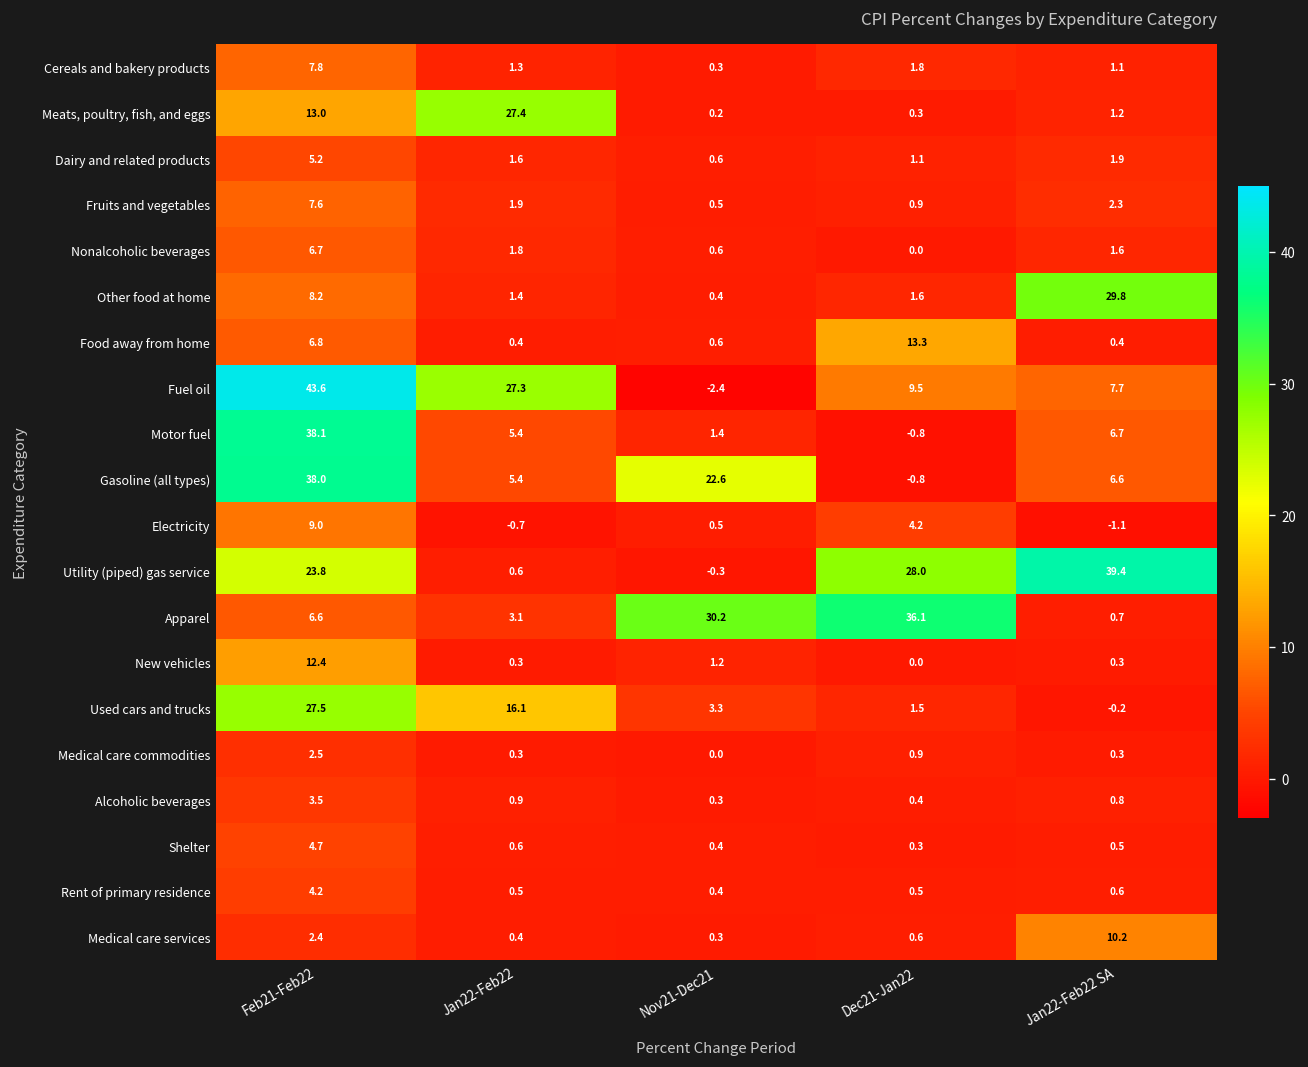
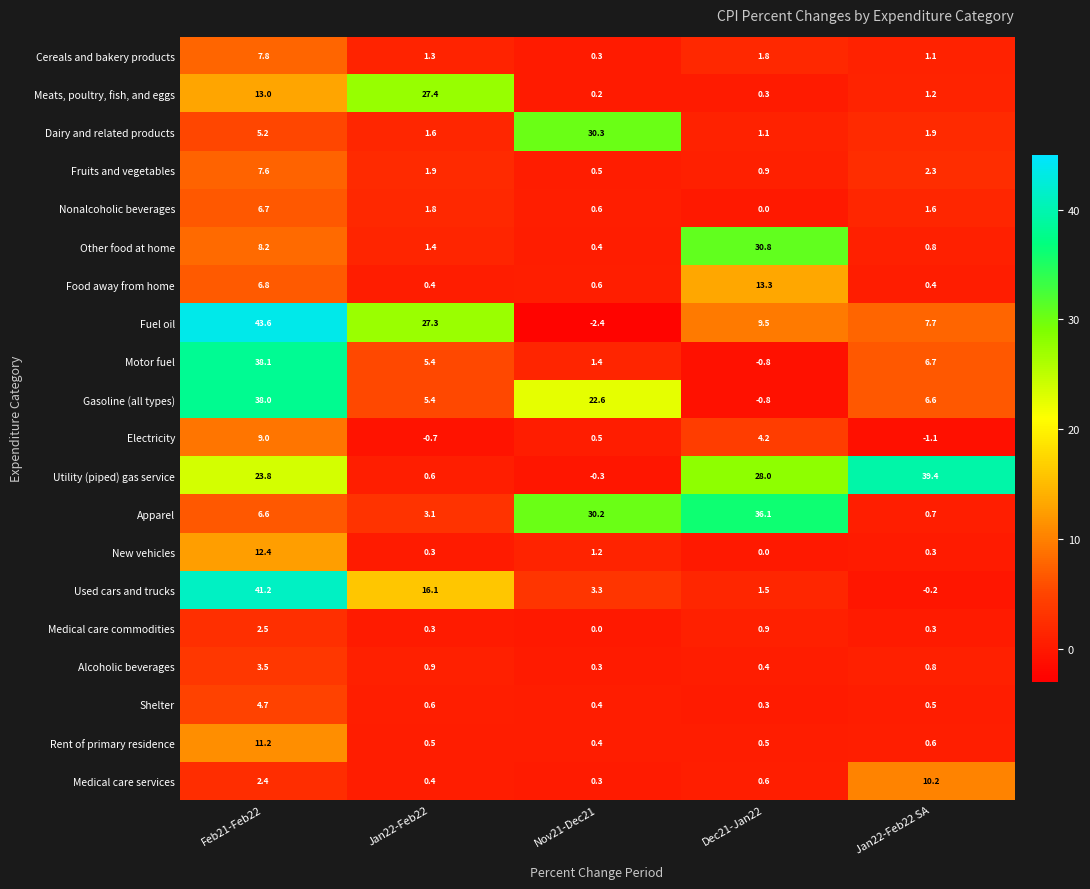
Dairy and related products, Nov21-Dec21: 0.6 -> 30.3
Other food at home, Dec21-Jan22: 1.6 -> 30.8
Other food at home, Jan22-Feb22 SA: 29.8 -> 0.8
Used cars and trucks, Feb21-Feb22: 27.5 -> 41.2
Rent of primary residence, Feb21-Feb22: 4.2 -> 11.2
